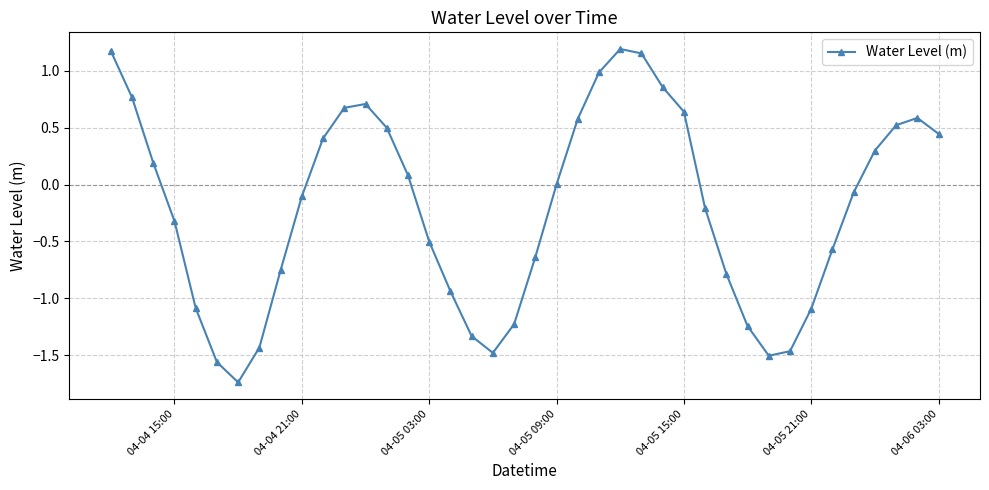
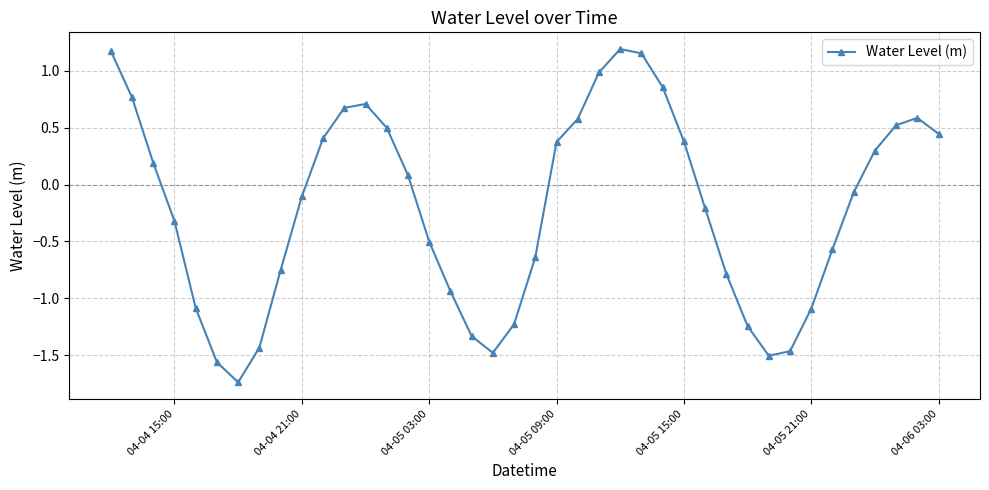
04-05 09:00: 0.00 -> 0.37
04-05 15:00: 0.64 -> 0.38
